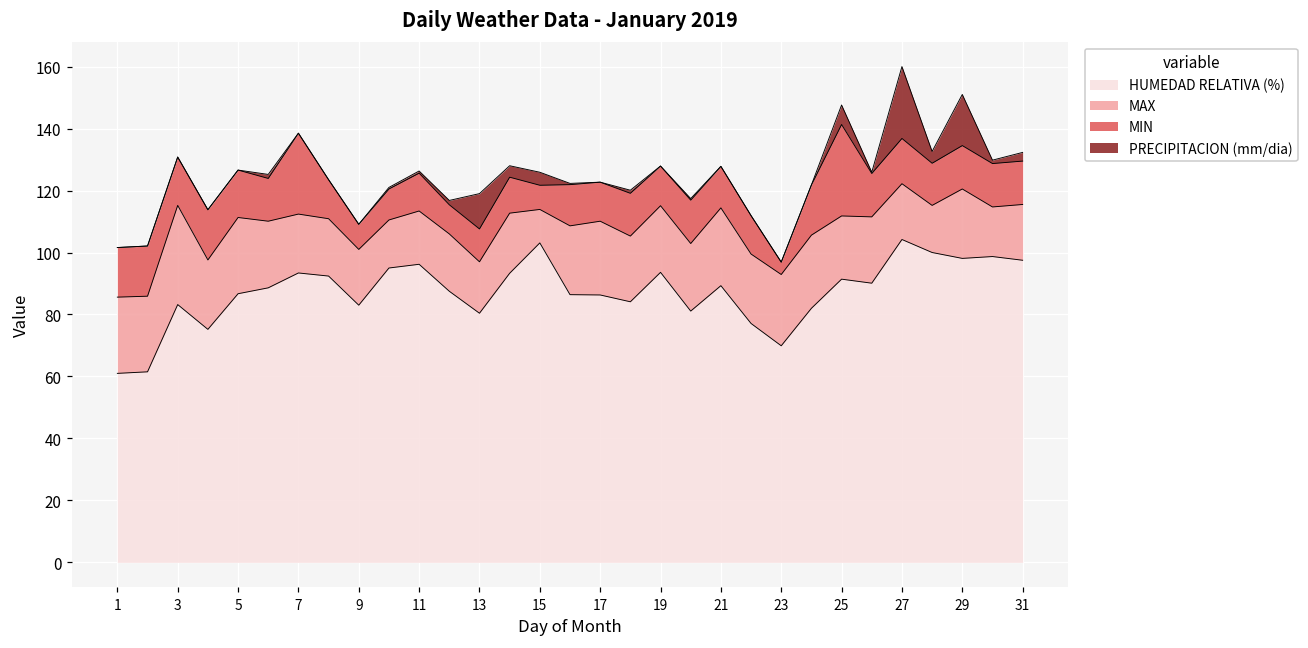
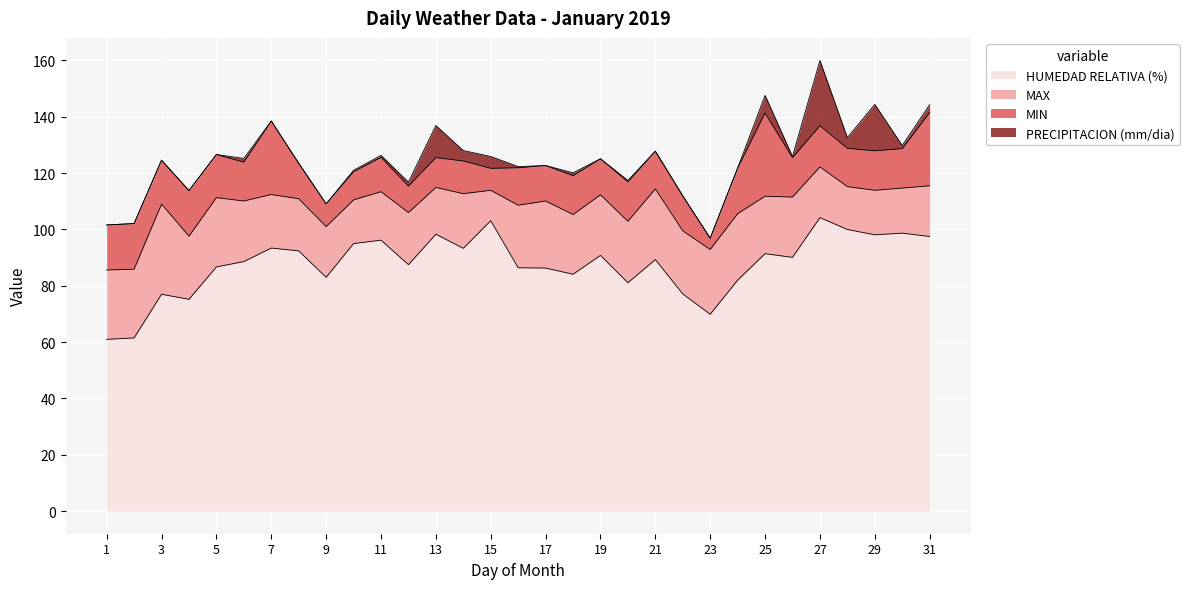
HUMEDAD RELATIVA (%), 3: 83 -> 77
HUMEDAD RELATIVA (%), 13: 80 -> 98
HUMEDAD RELATIVA (%), 19: 94 -> 91
MAX, 29: 22 -> 16
MIN, 31: 14 -> 26
